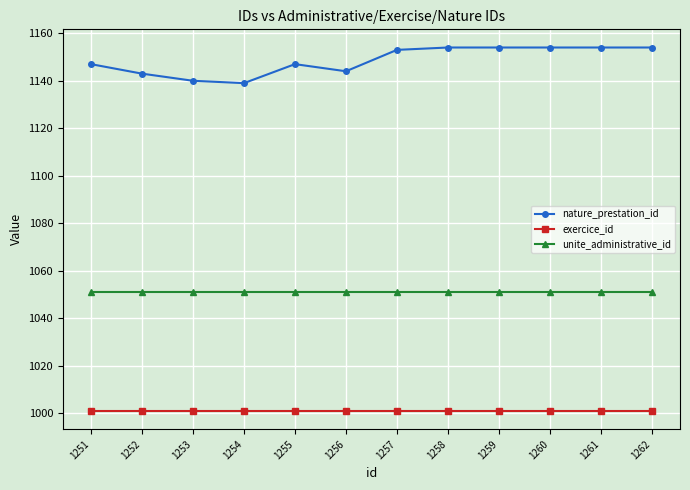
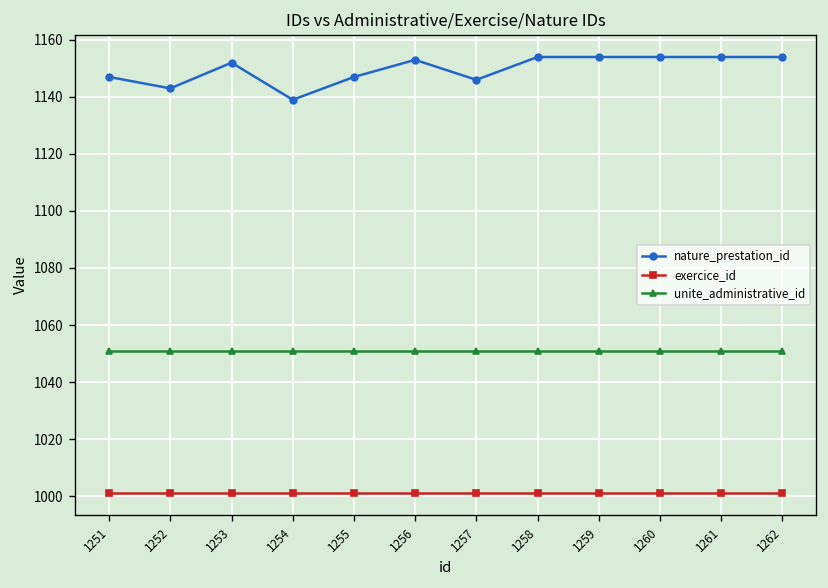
nature_prestation_id, 1253: 1140 -> 1152
nature_prestation_id, 1256: 1144 -> 1153
nature_prestation_id, 1257: 1153 -> 1146
